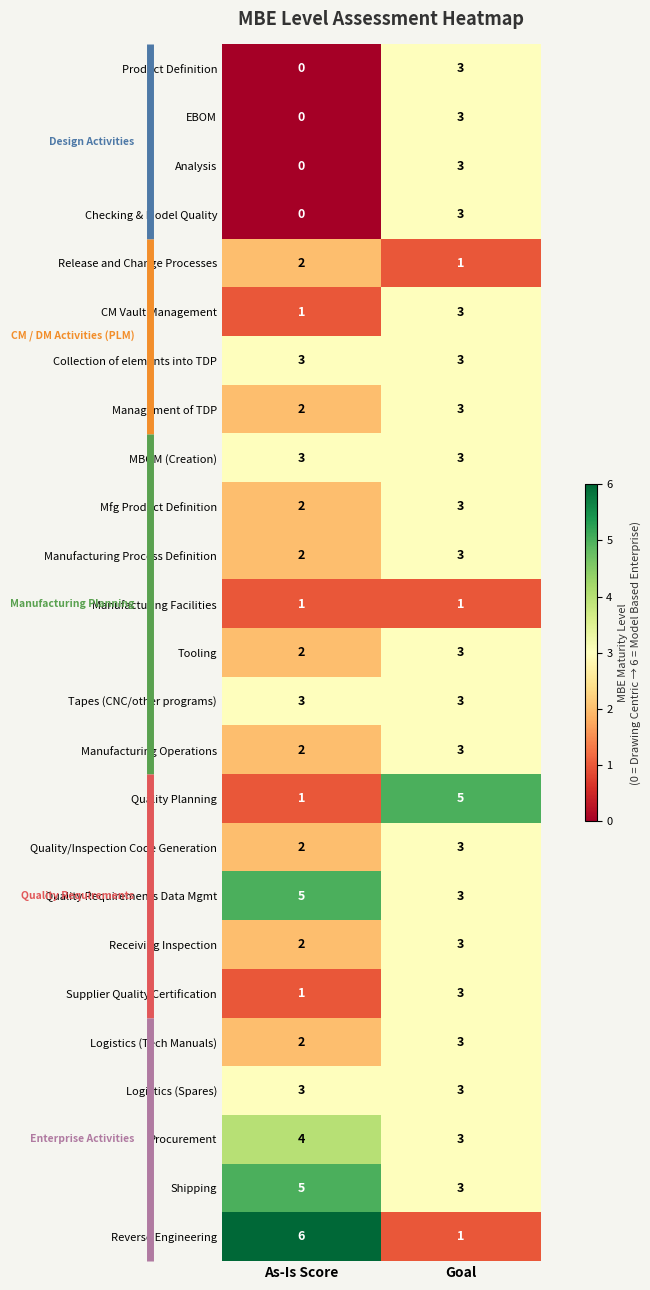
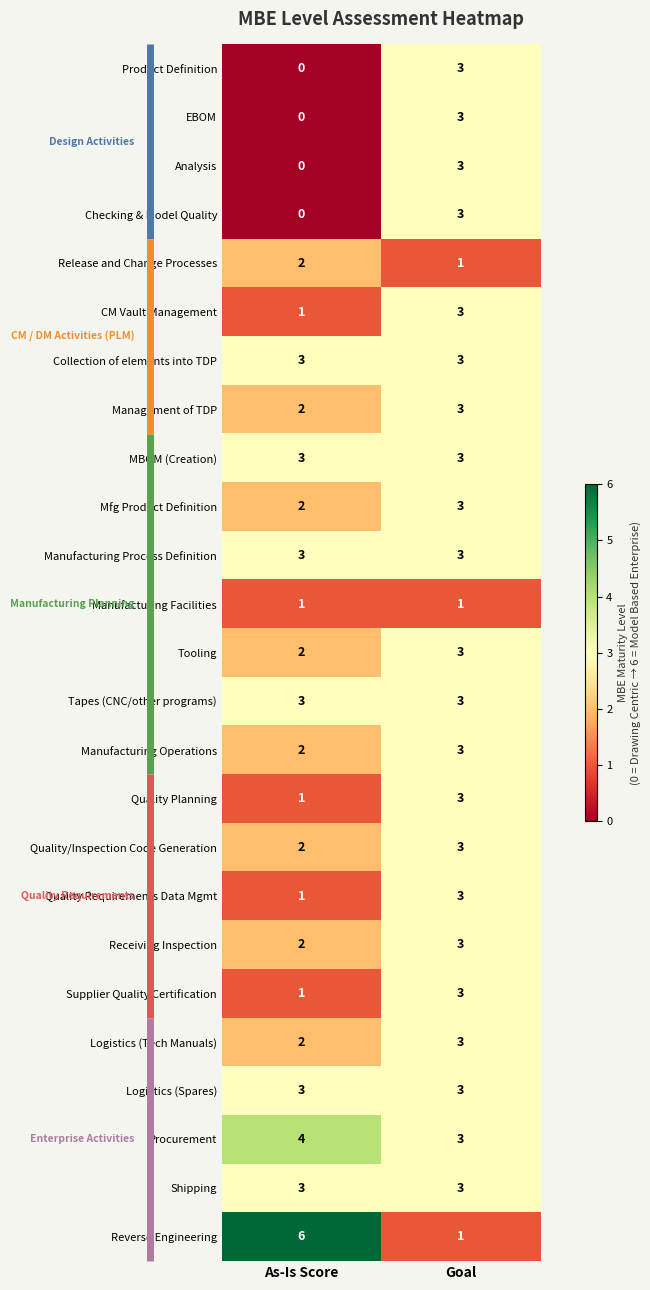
Manufacturing Process Definition, As-Is Score: 2 -> 3
Quality Planning, Goal: 5 -> 3
Quality Requirements Data Mgmt, As-Is Score: 5 -> 1
Shipping, As-Is Score: 5 -> 3
